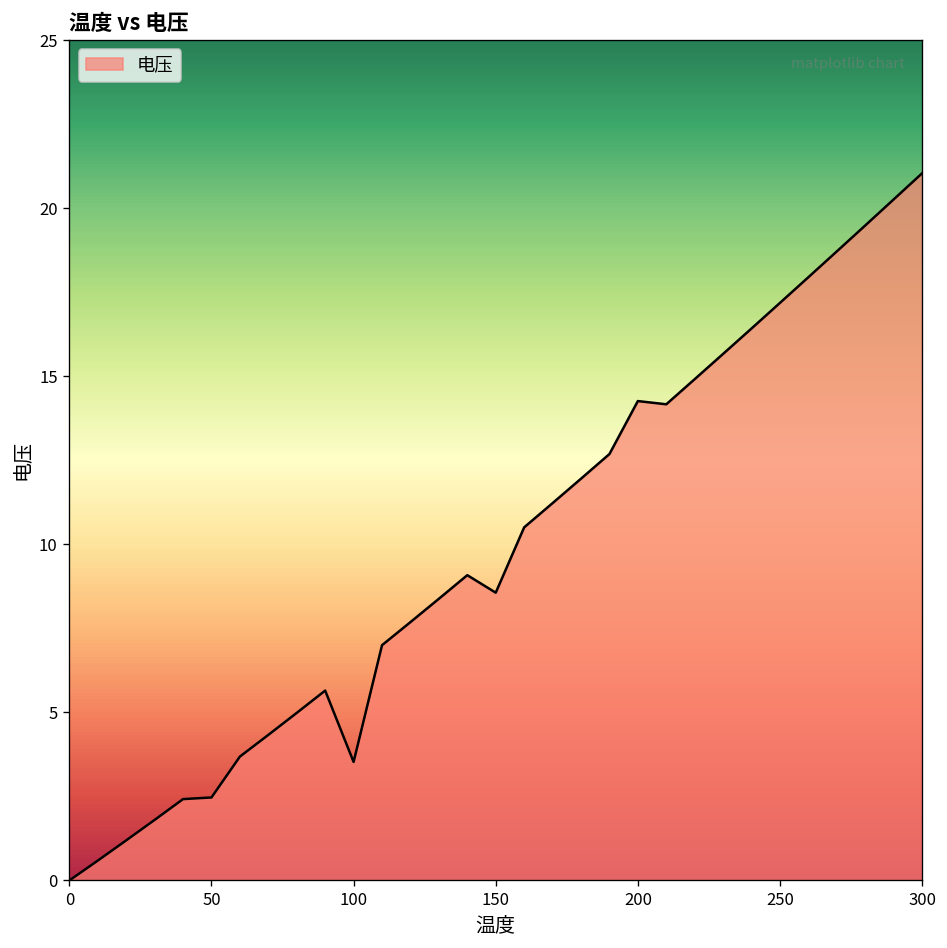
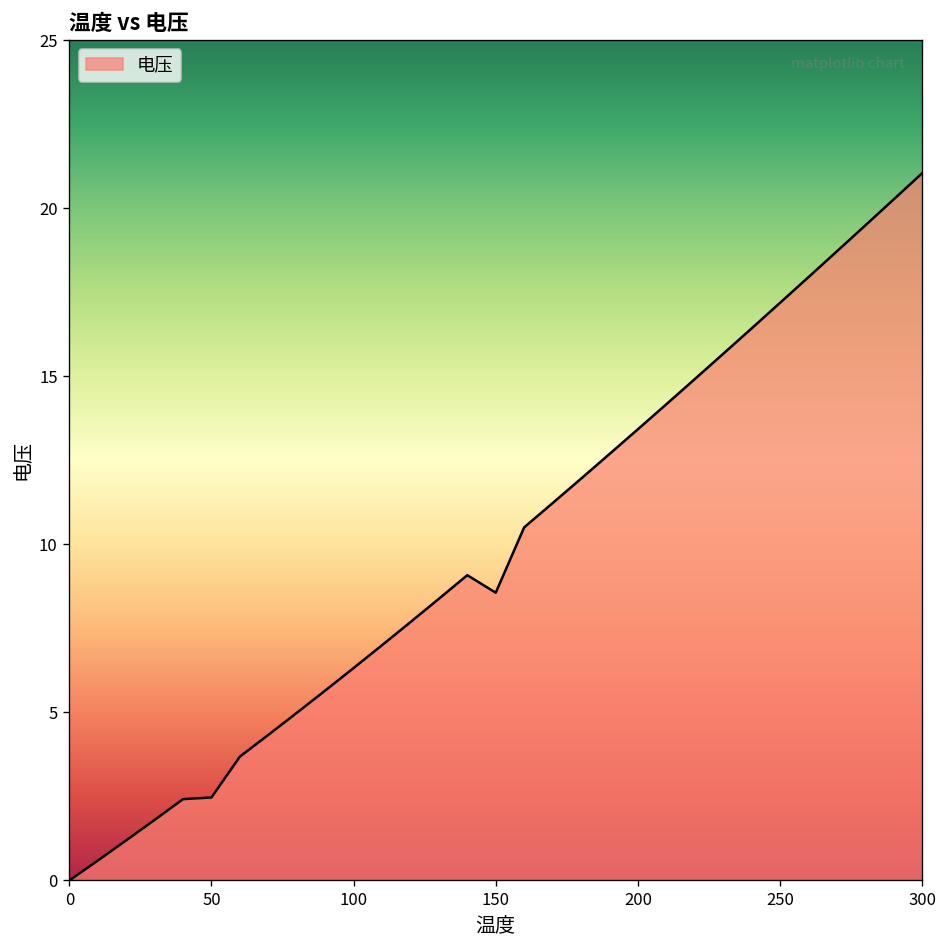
100: 3.5 -> 6.3
200: 14.3 -> 13.4
